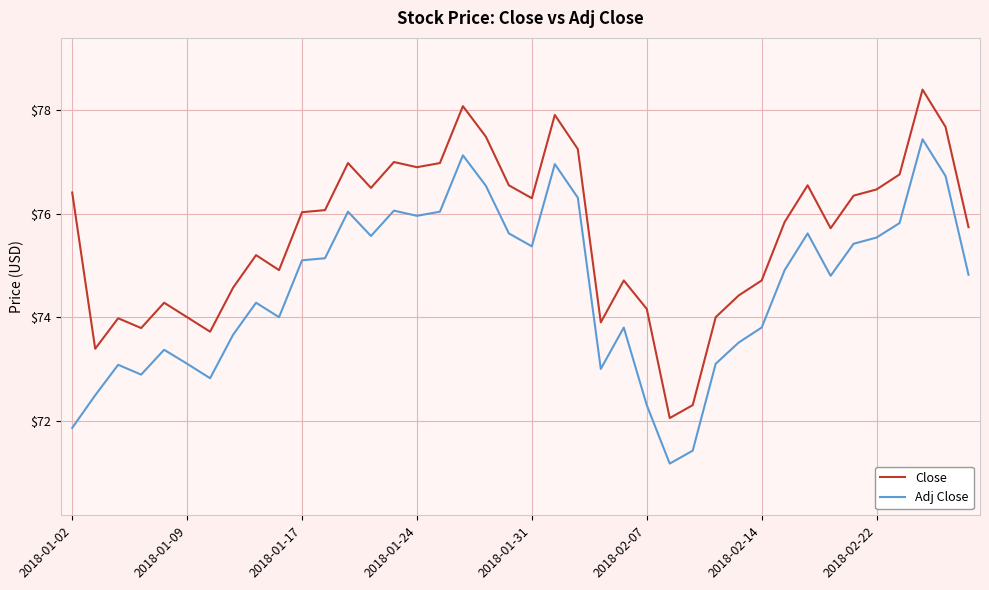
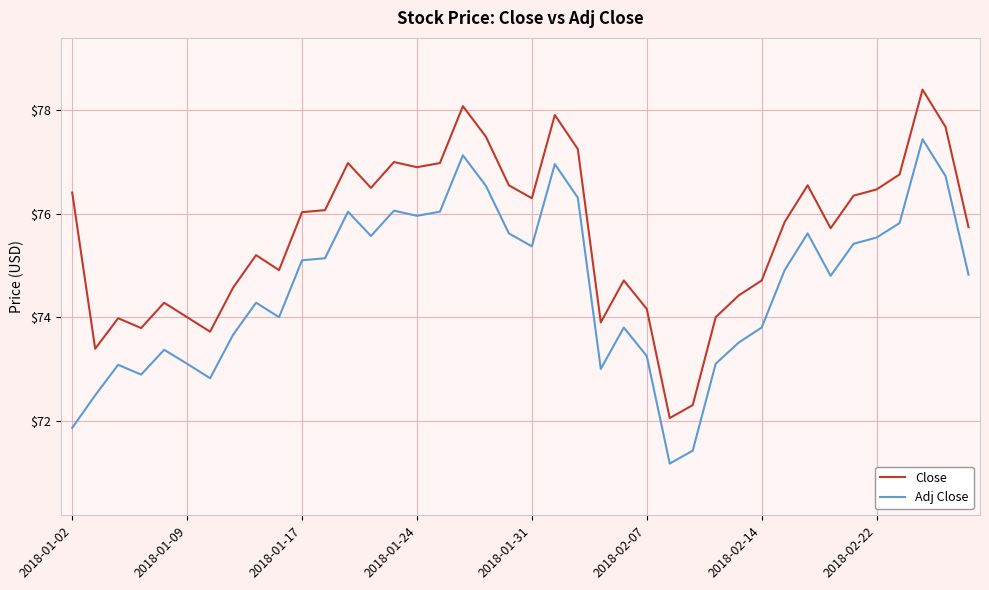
Adj Close, 2018-02-07: $72.3 -> $73.3
